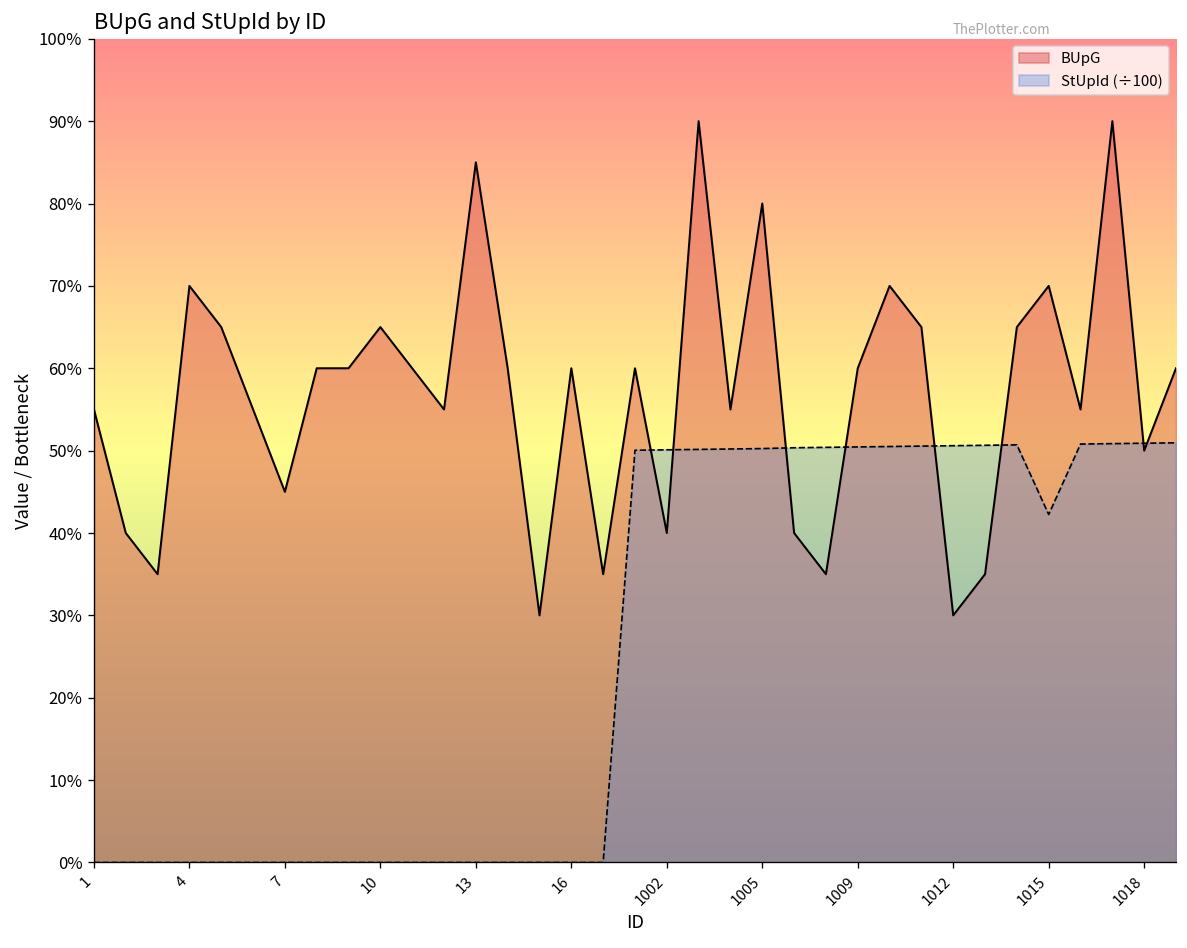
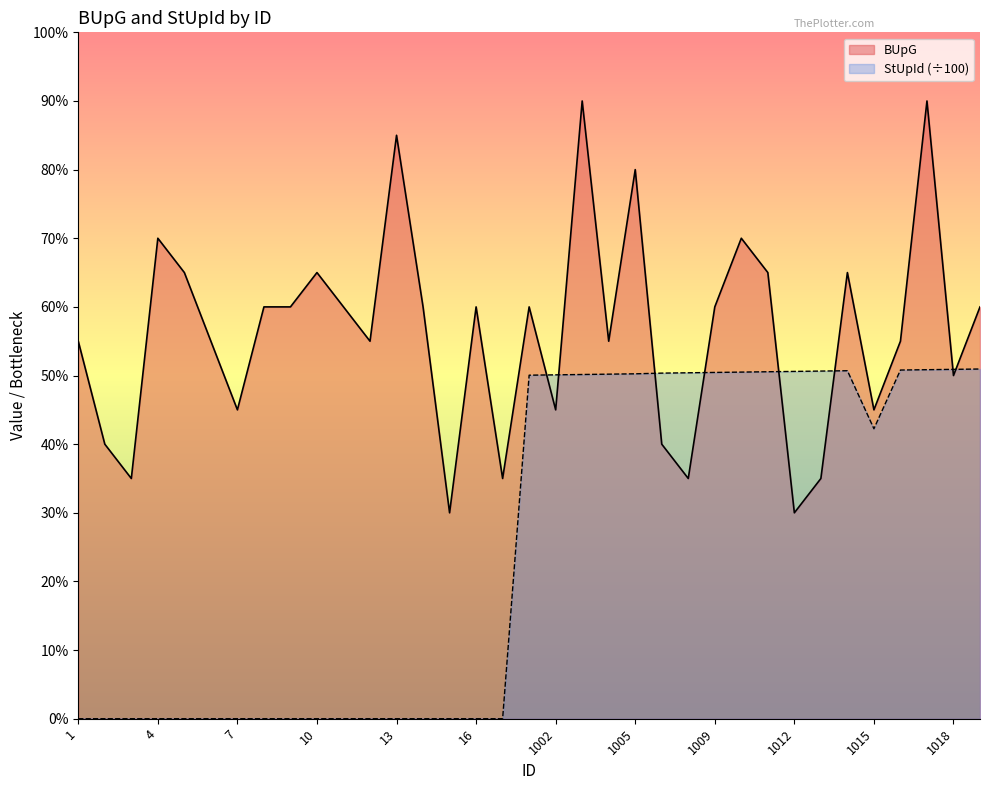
BUpG, 1002: 40% -> 45%
BUpG, 1015: 70% -> 45%
